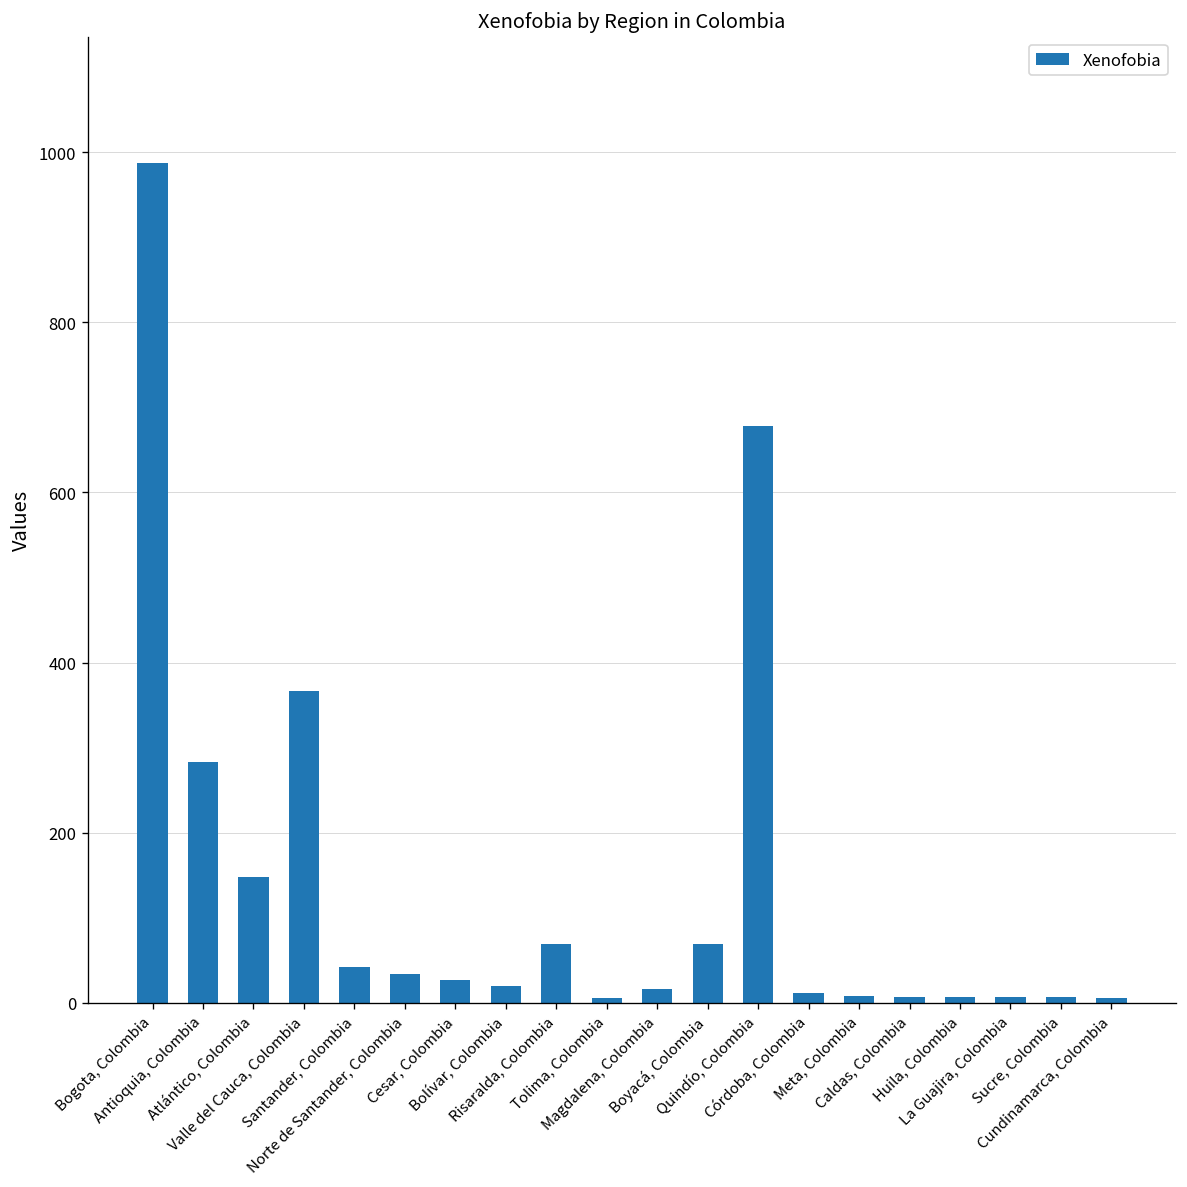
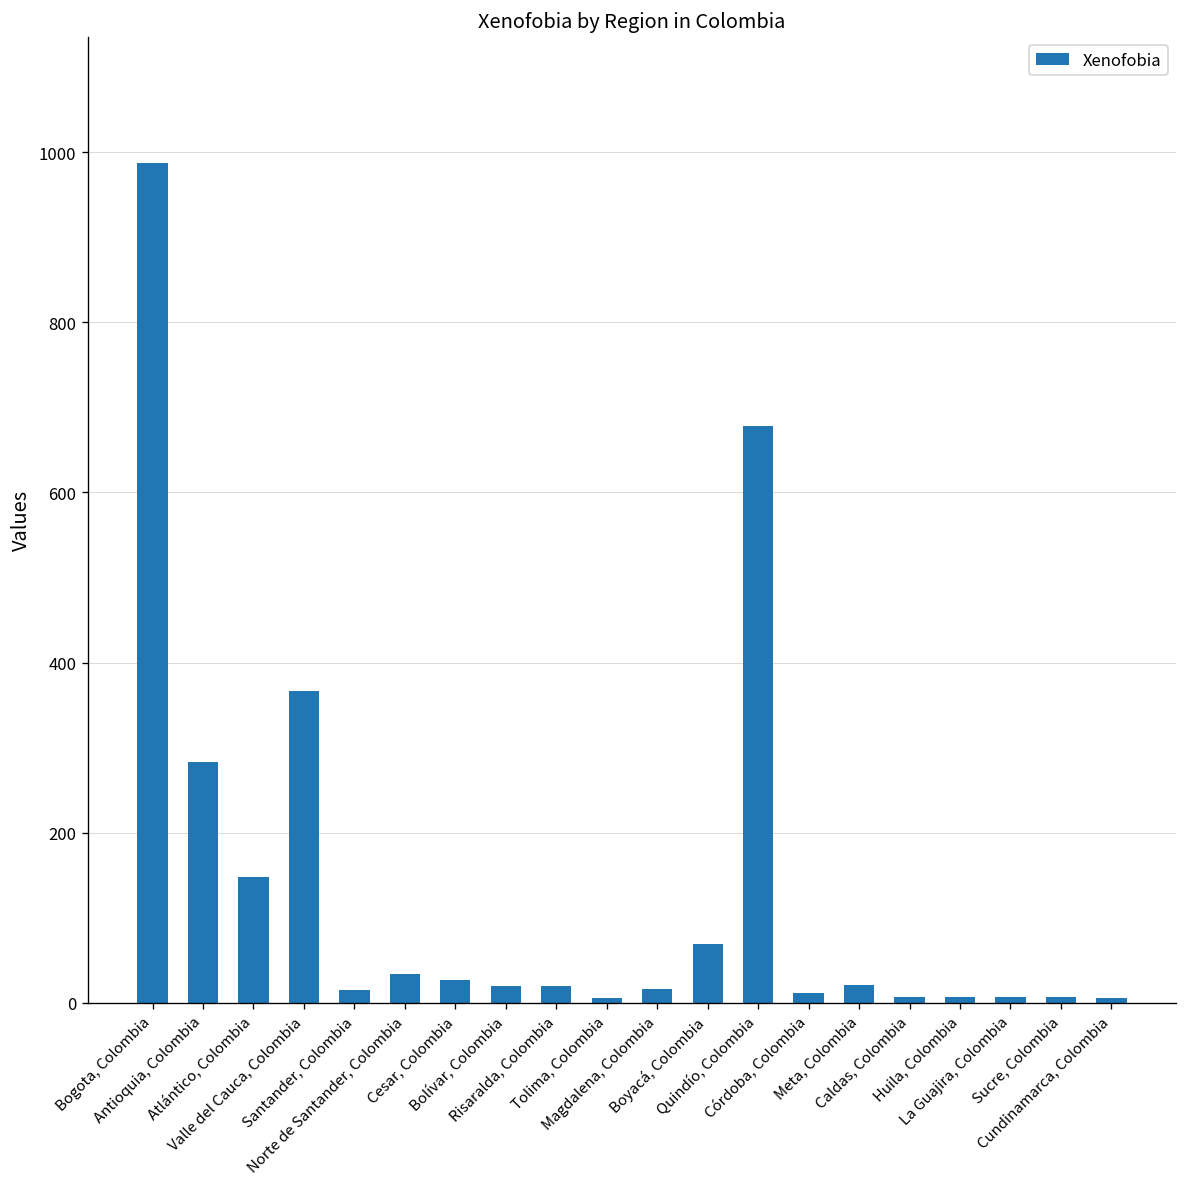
Santander, Colombia: 40 -> 20
Risaralda, Colombia: 70 -> 20
Meta, Colombia: 10 -> 20
